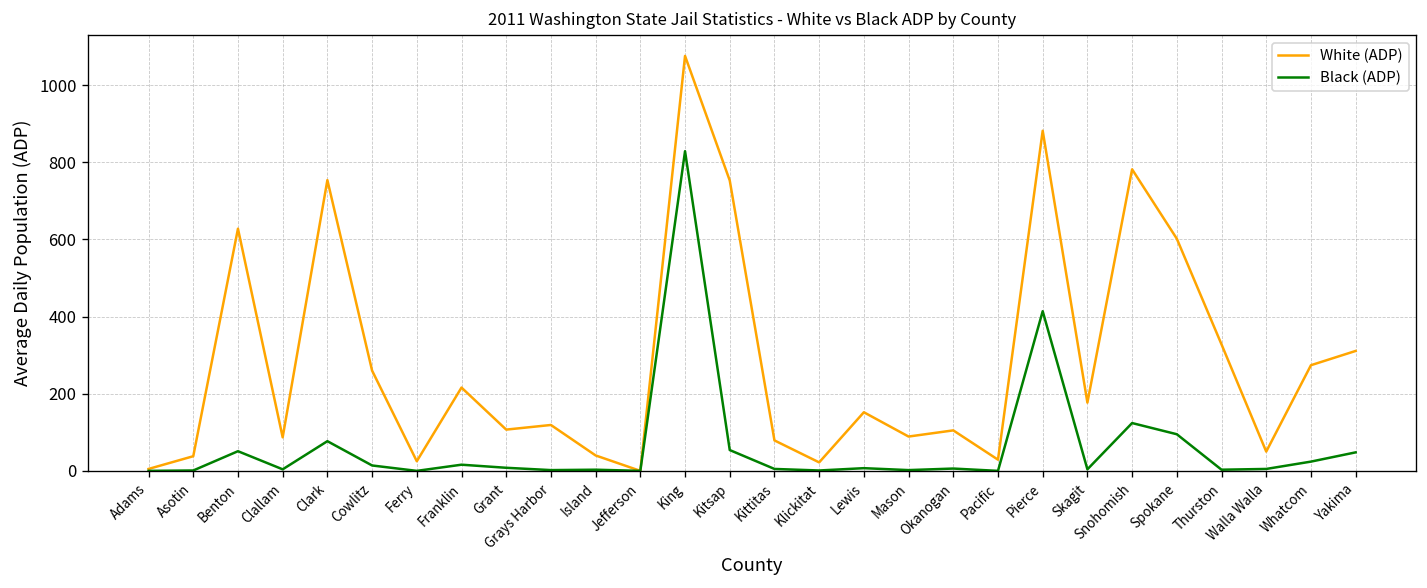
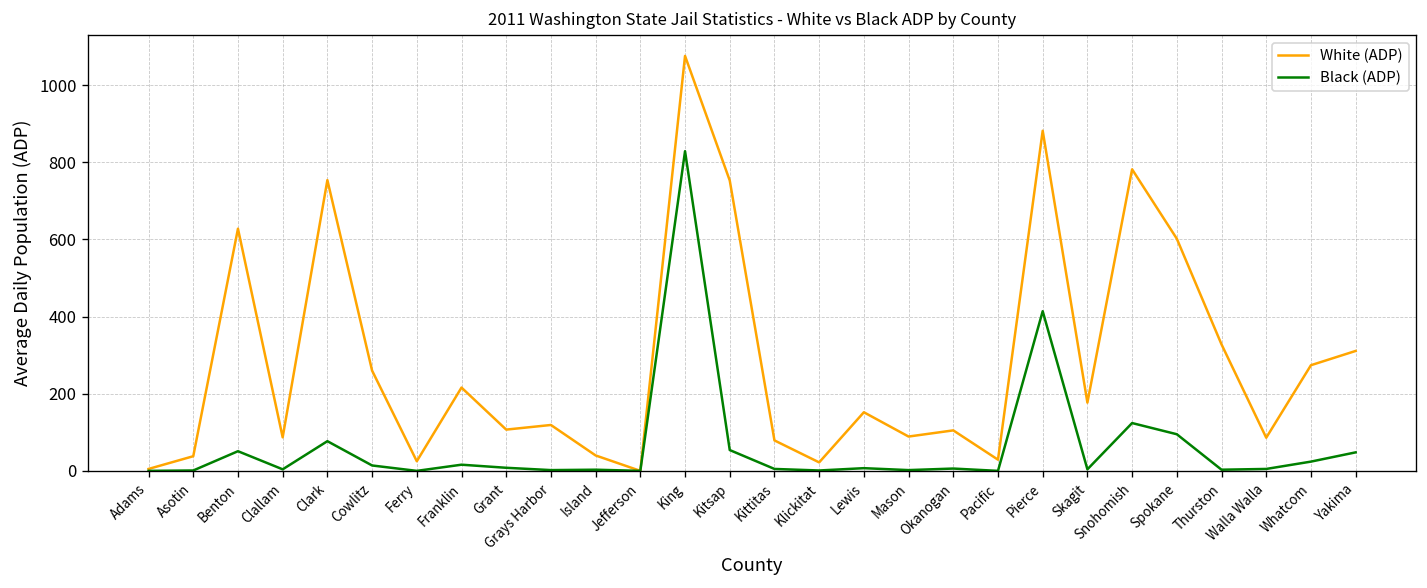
White (ADP), Walla Walla: 50 -> 90
